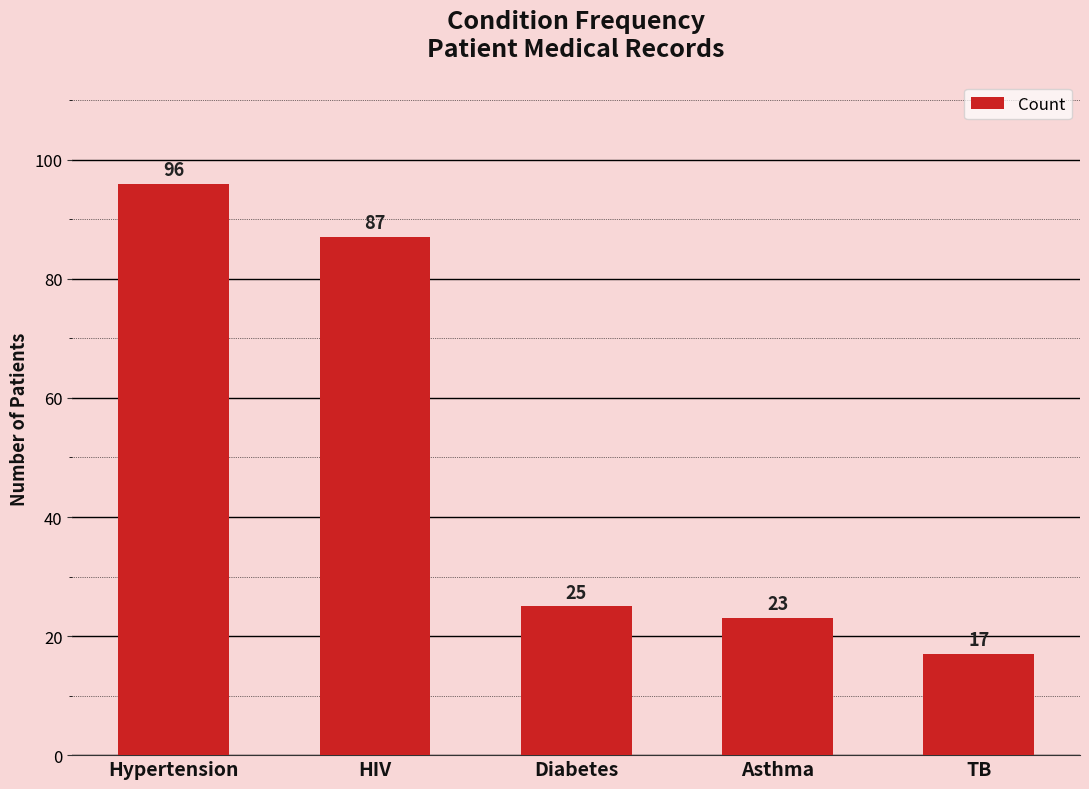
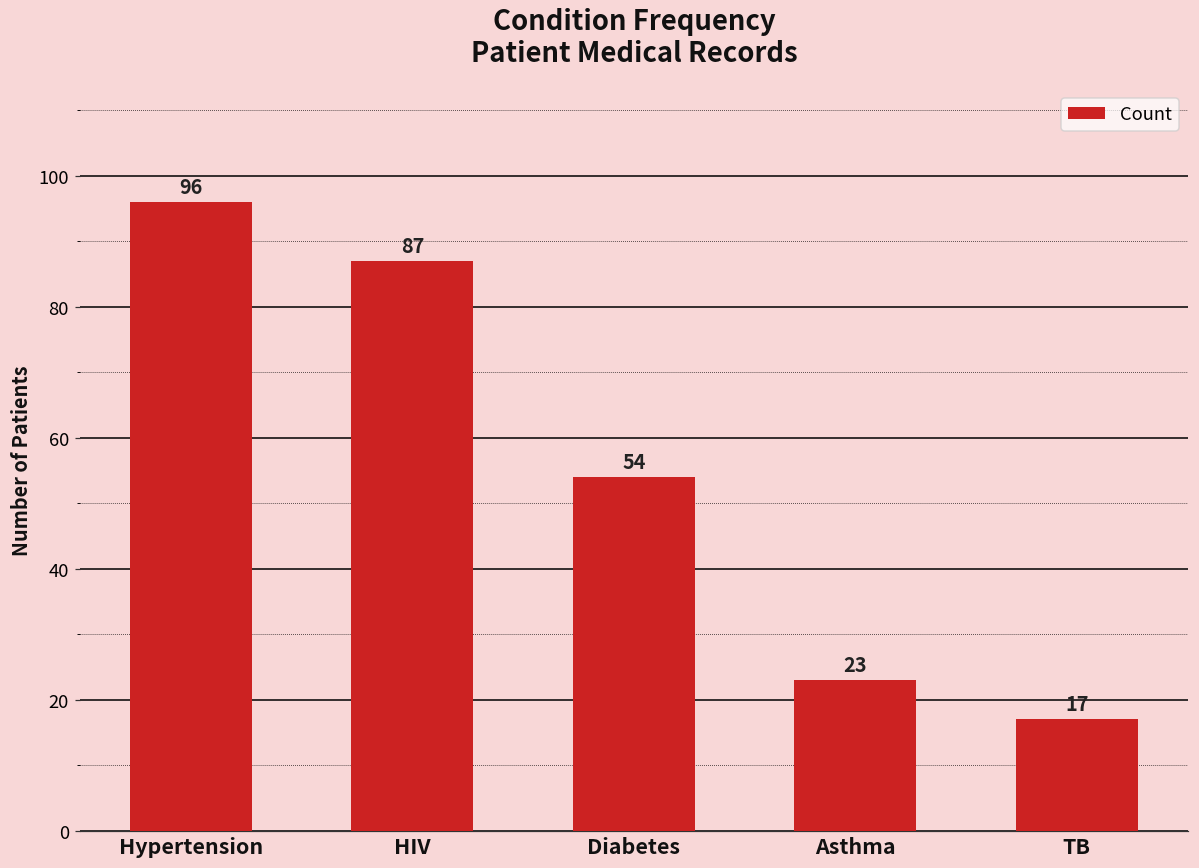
Diabetes: 25 -> 54
